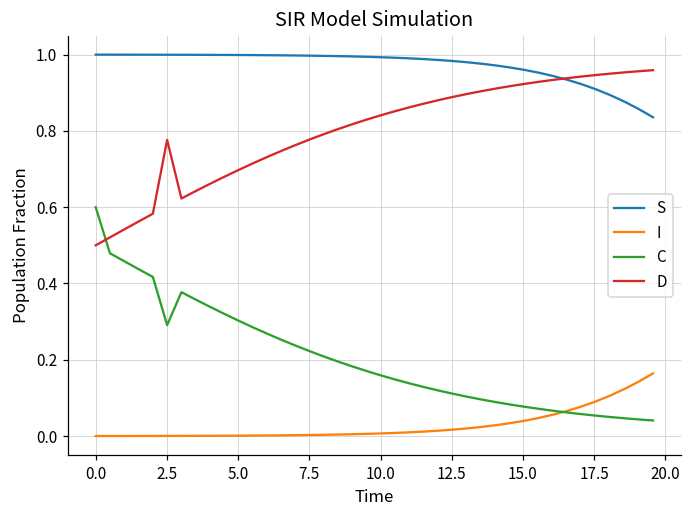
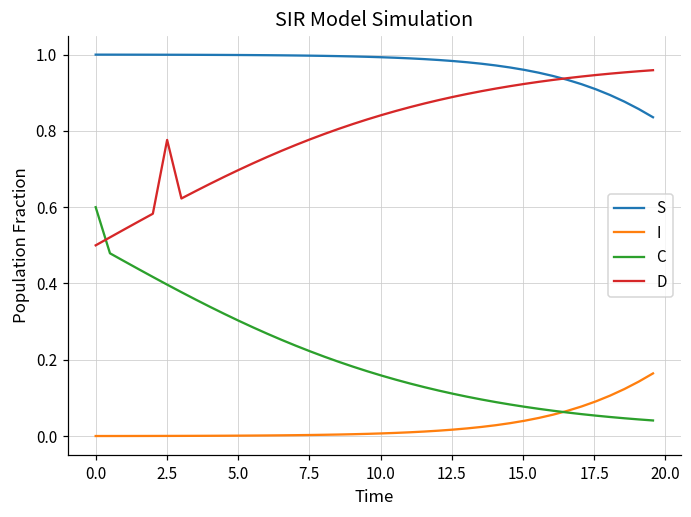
C, 2.5: 0.29 -> 0.40
